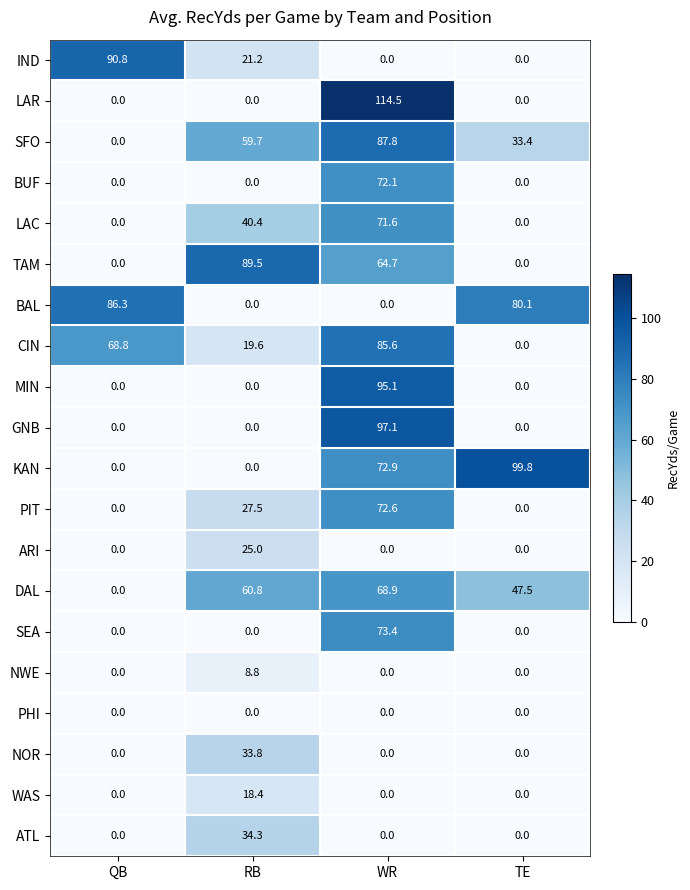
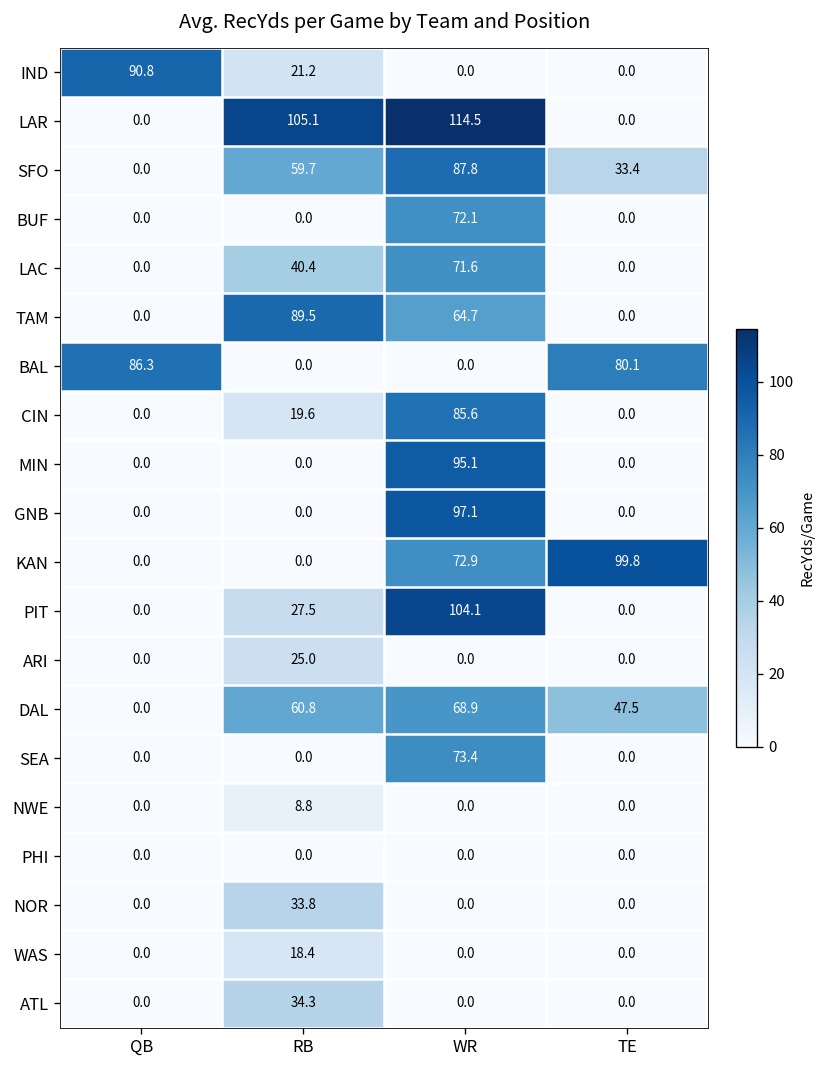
LAR, RB: 0.0 -> 105.1
CIN, QB: 68.8 -> 0.0
PIT, WR: 72.6 -> 104.1
